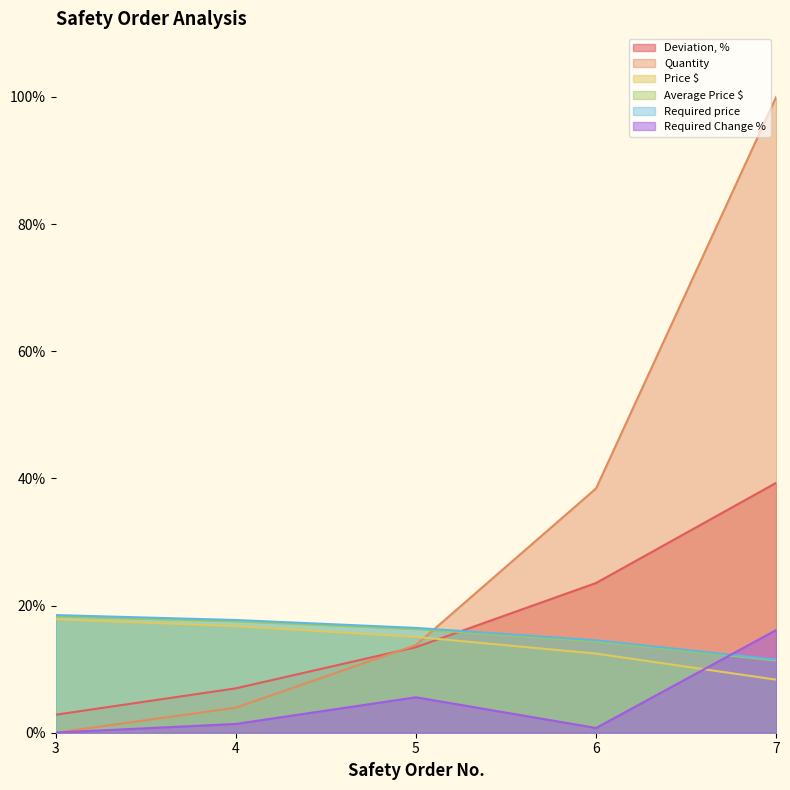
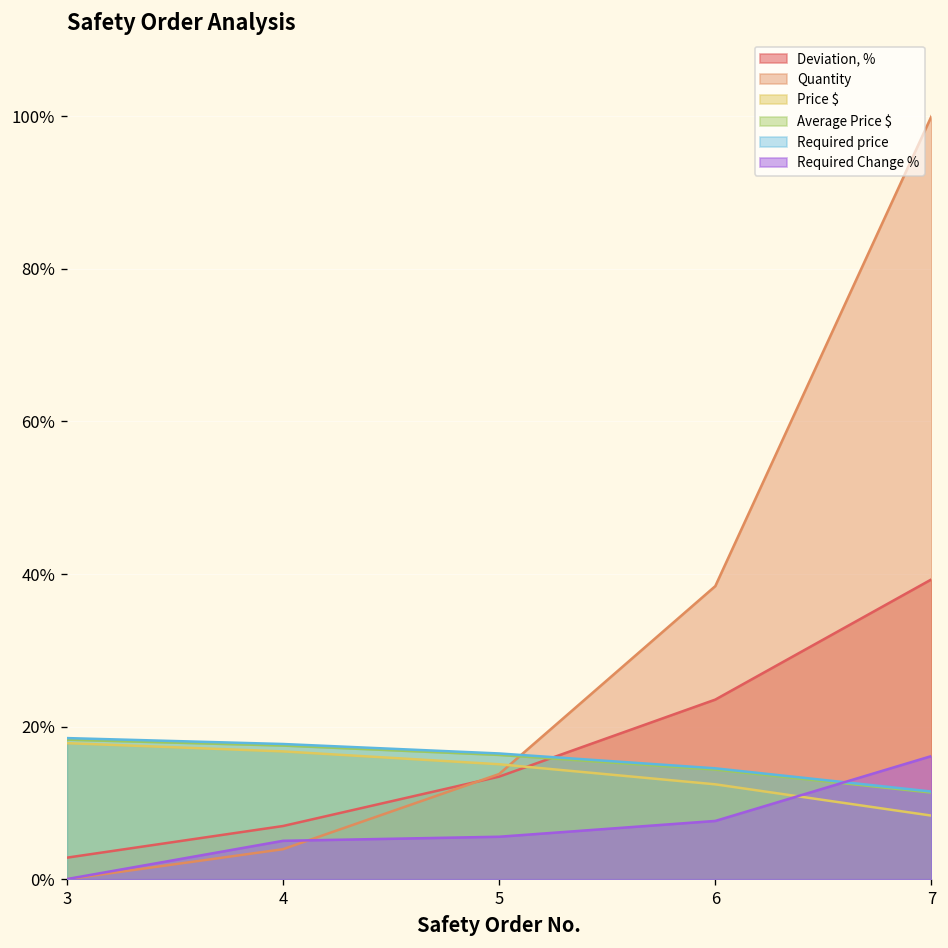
Required Change %, 4: 1% -> 5%
Required Change %, 6: 1% -> 8%
